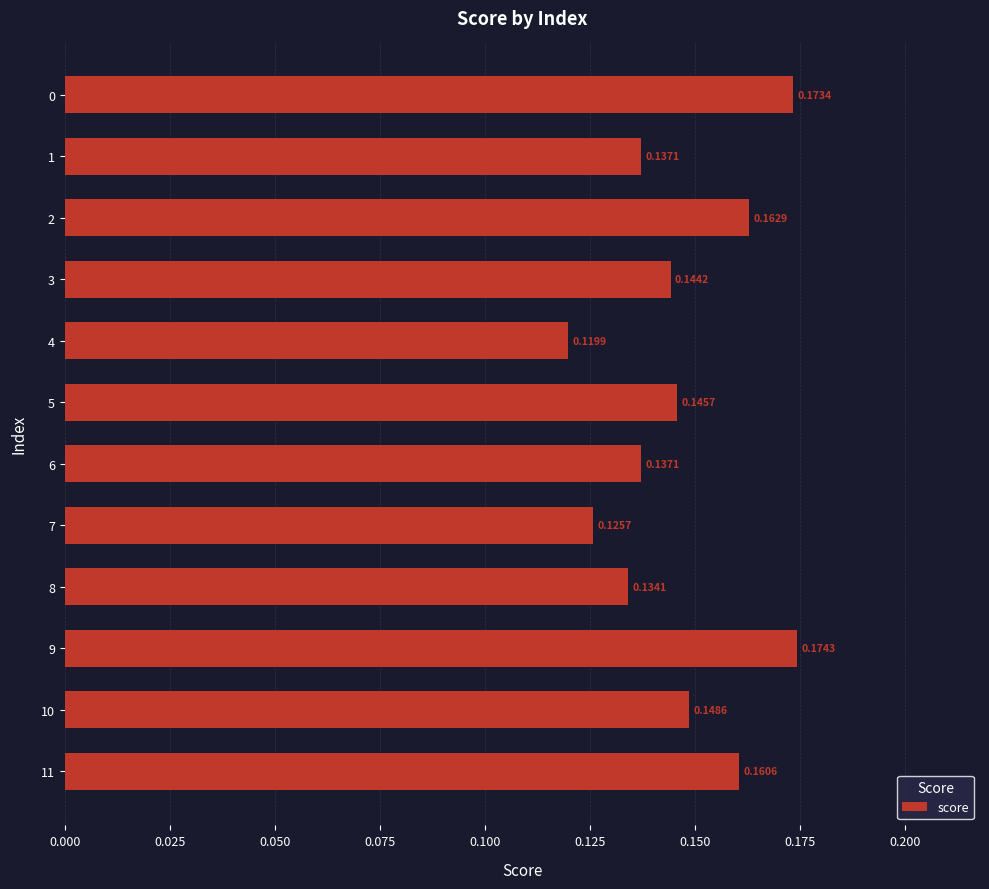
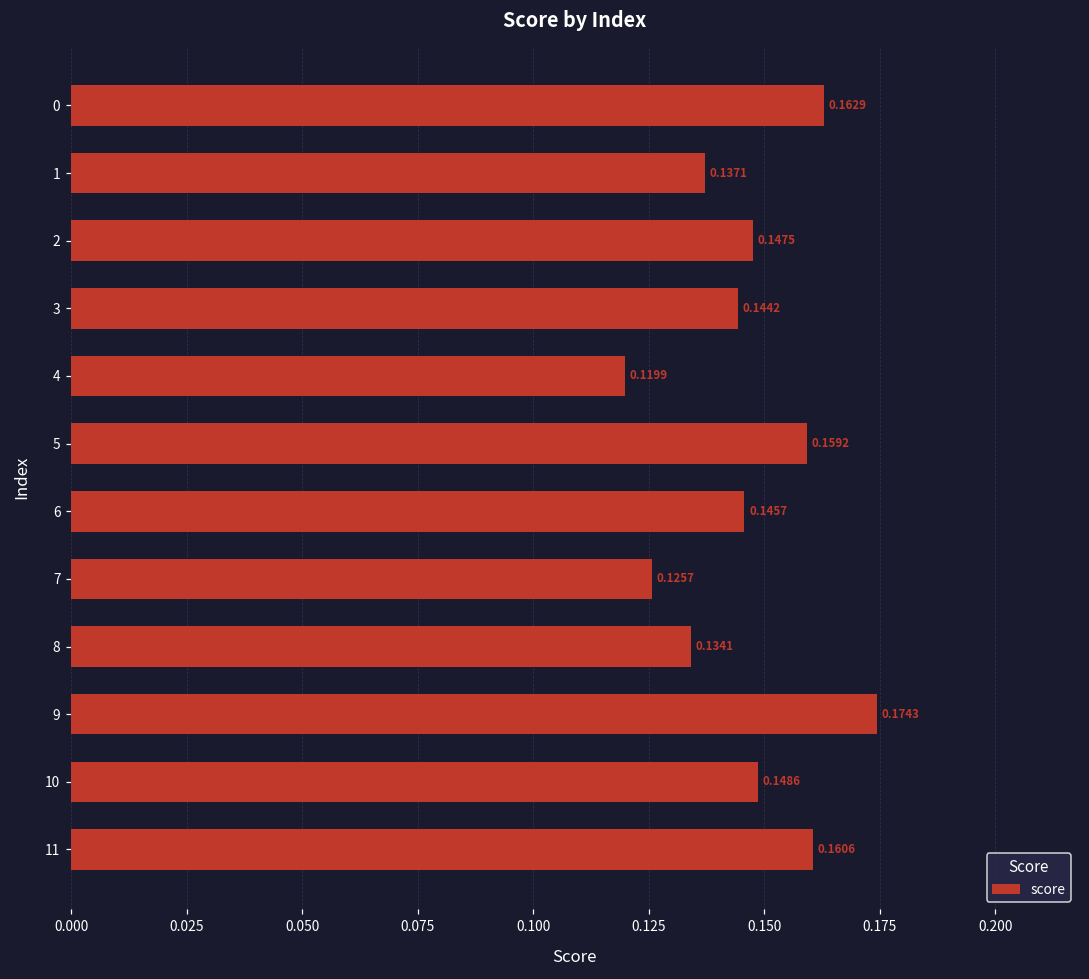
0: 0.1734 -> 0.1629
2: 0.1629 -> 0.1475
5: 0.1457 -> 0.1592
6: 0.1371 -> 0.1457
